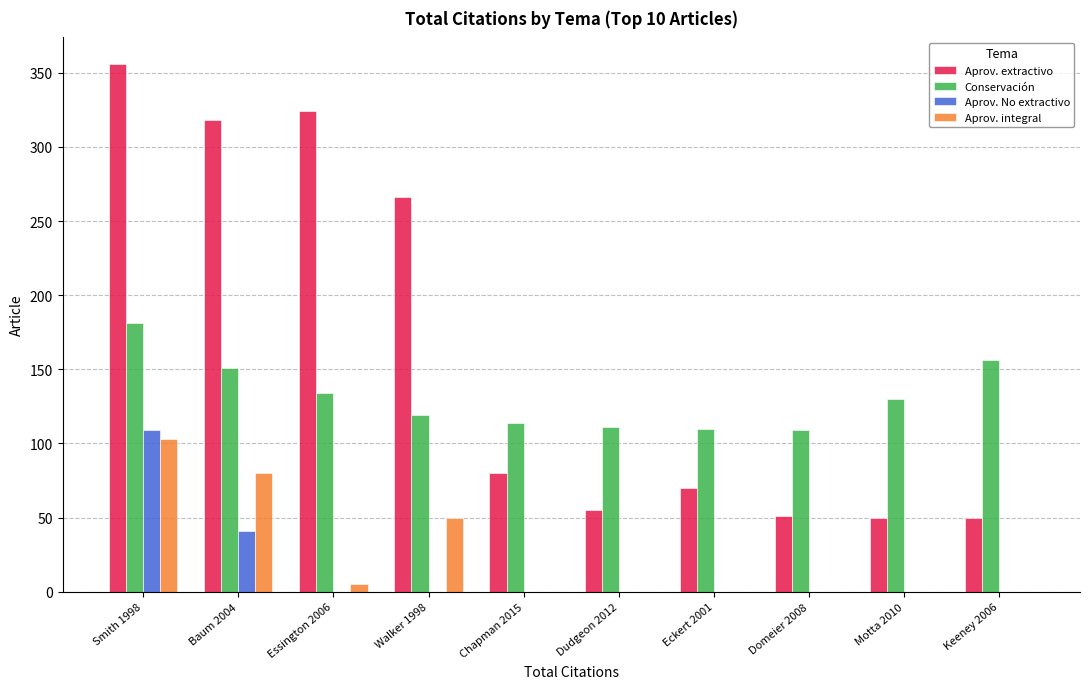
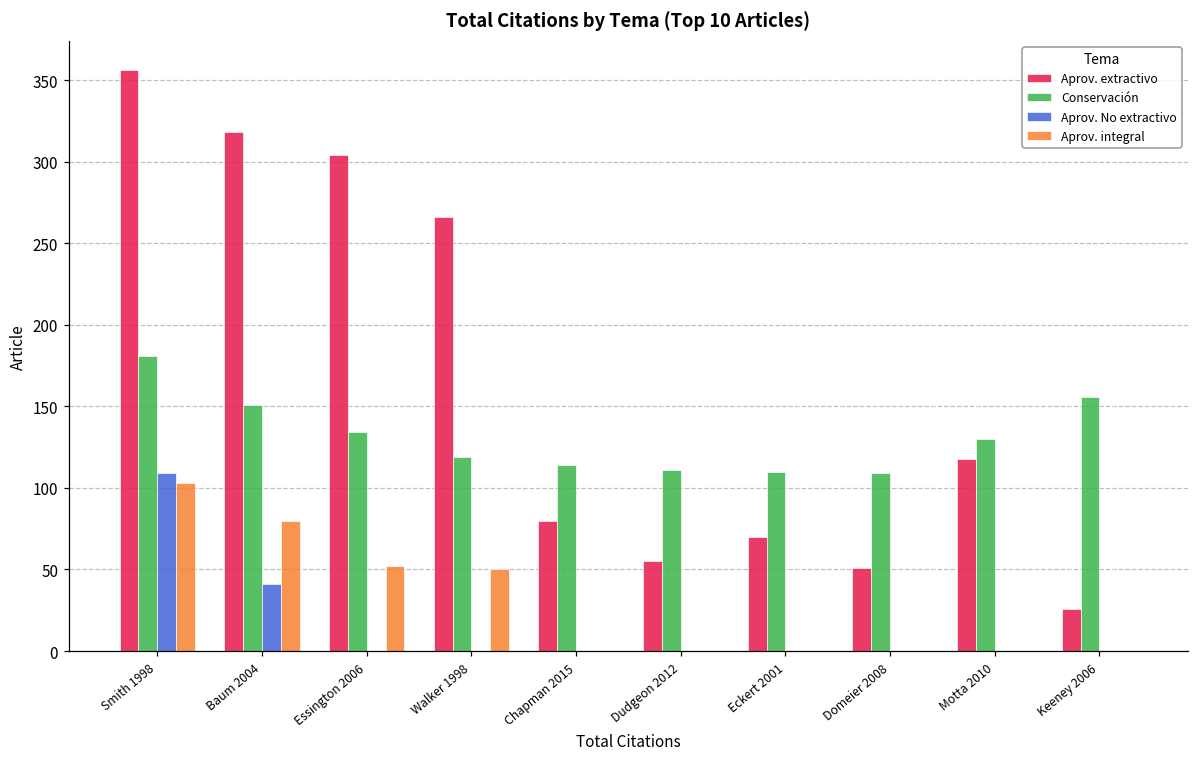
Aprov. extractivo, Essington 2006: 324 -> 304
Aprov. integral, Essington 2006: 5 -> 52
Aprov. extractivo, Motta 2010: 50 -> 118
Aprov. extractivo, Keeney 2006: 50 -> 26
